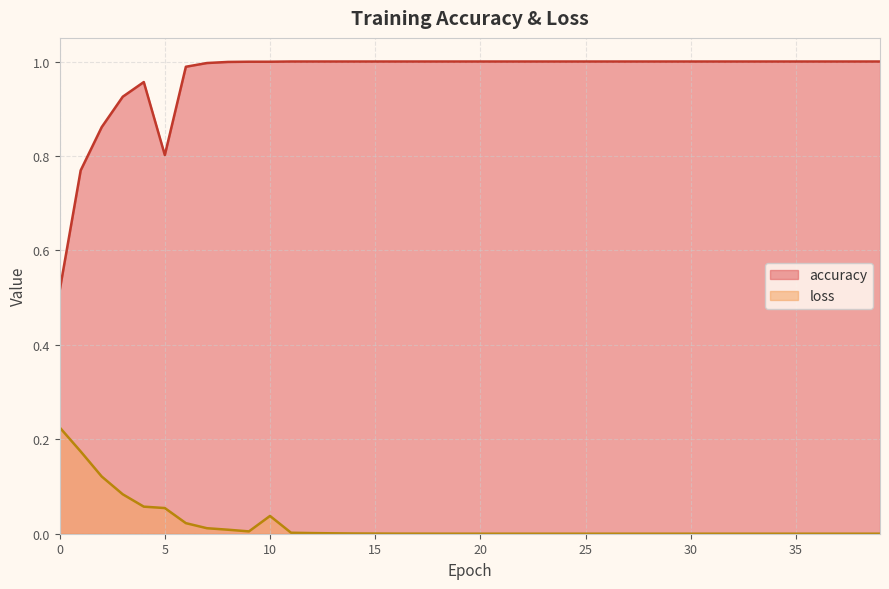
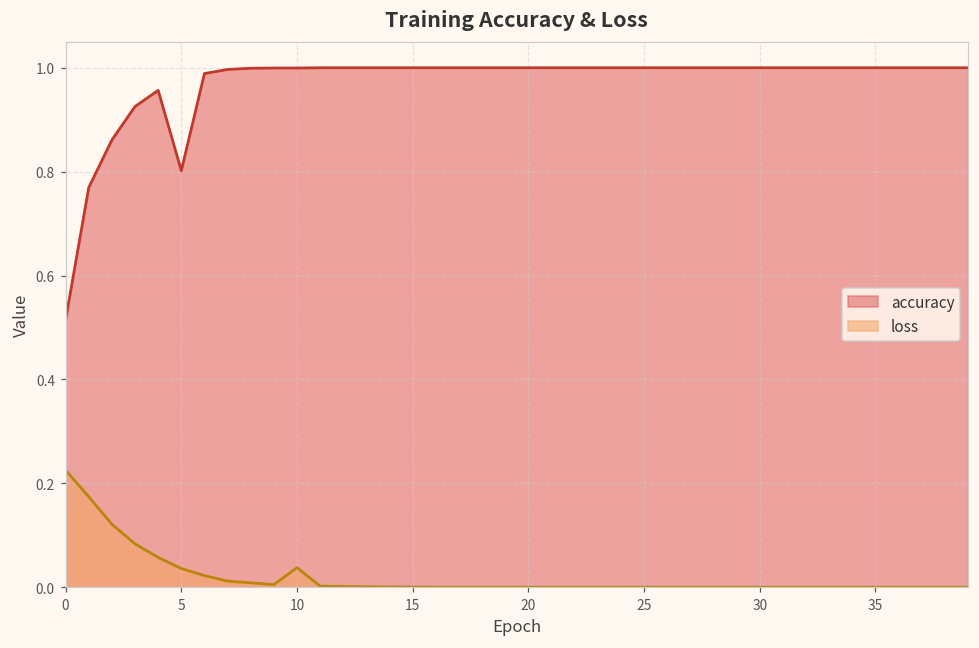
loss, 5: 0.05 -> 0.04
